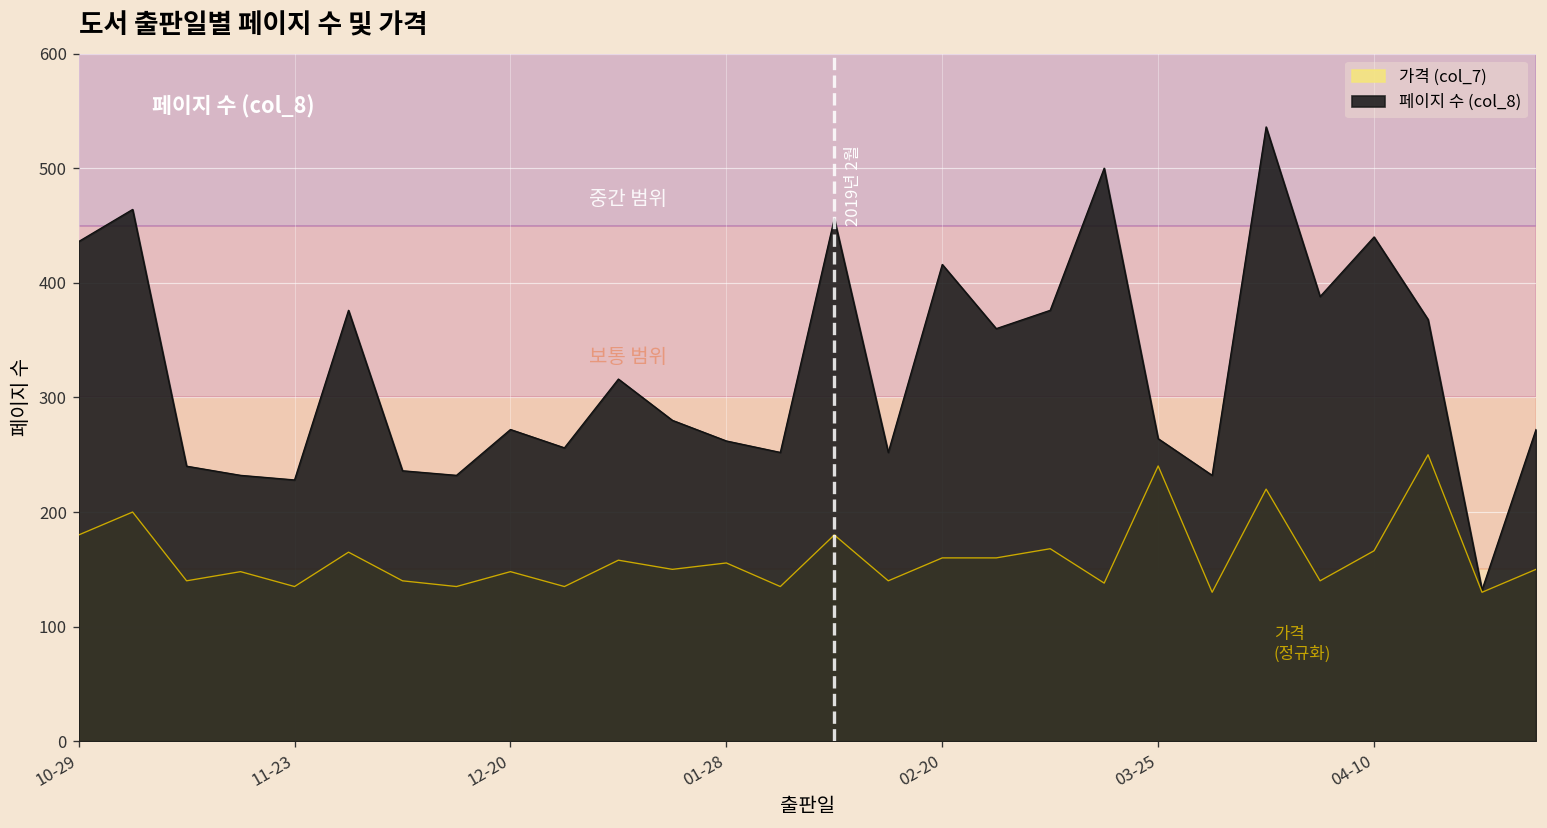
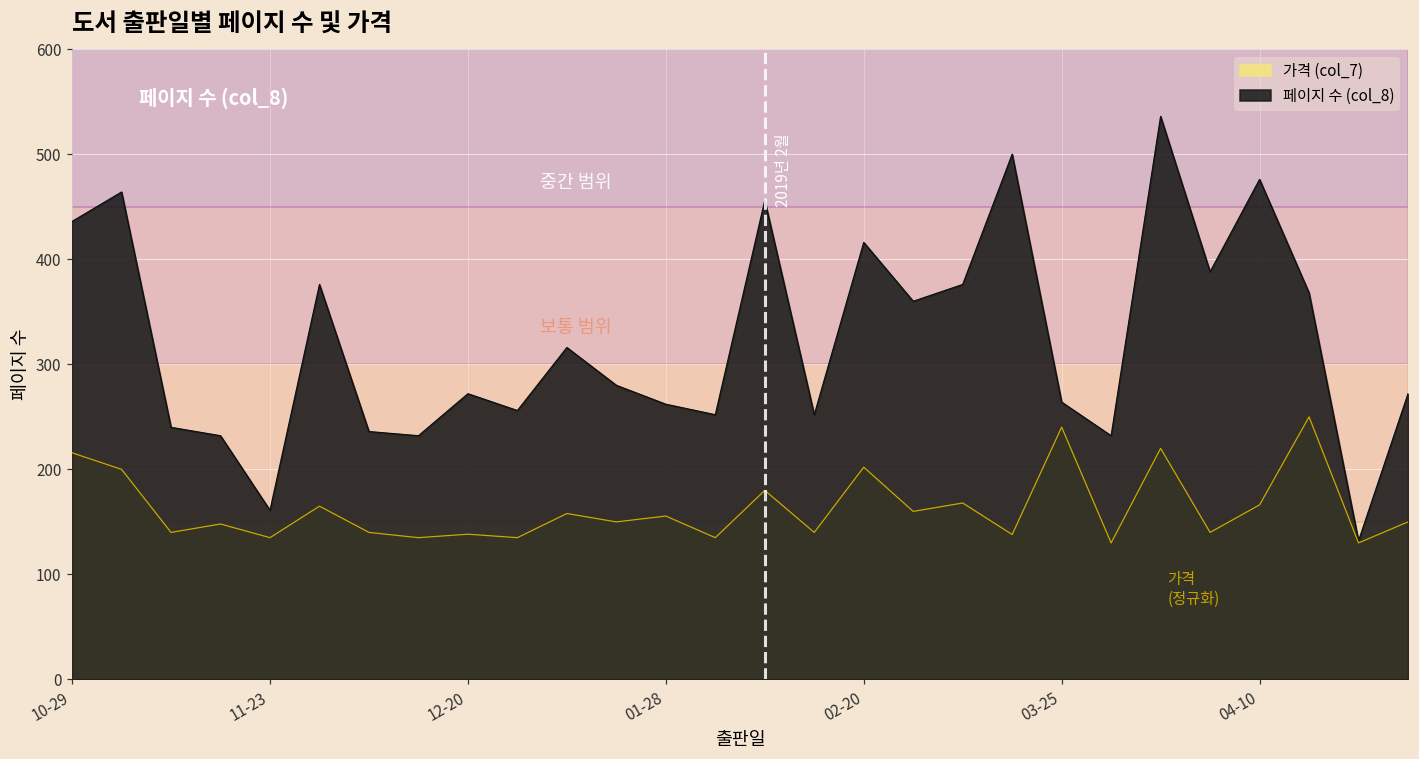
가격 (col_7), 10-29: 180 -> 220
페이지 수 (col_8), 11-23: 230 -> 160
가격 (col_7), 12-20: 150 -> 140
가격 (col_7), 02-20: 160 -> 200
페이지 수 (col_8), 04-10: 440 -> 480
